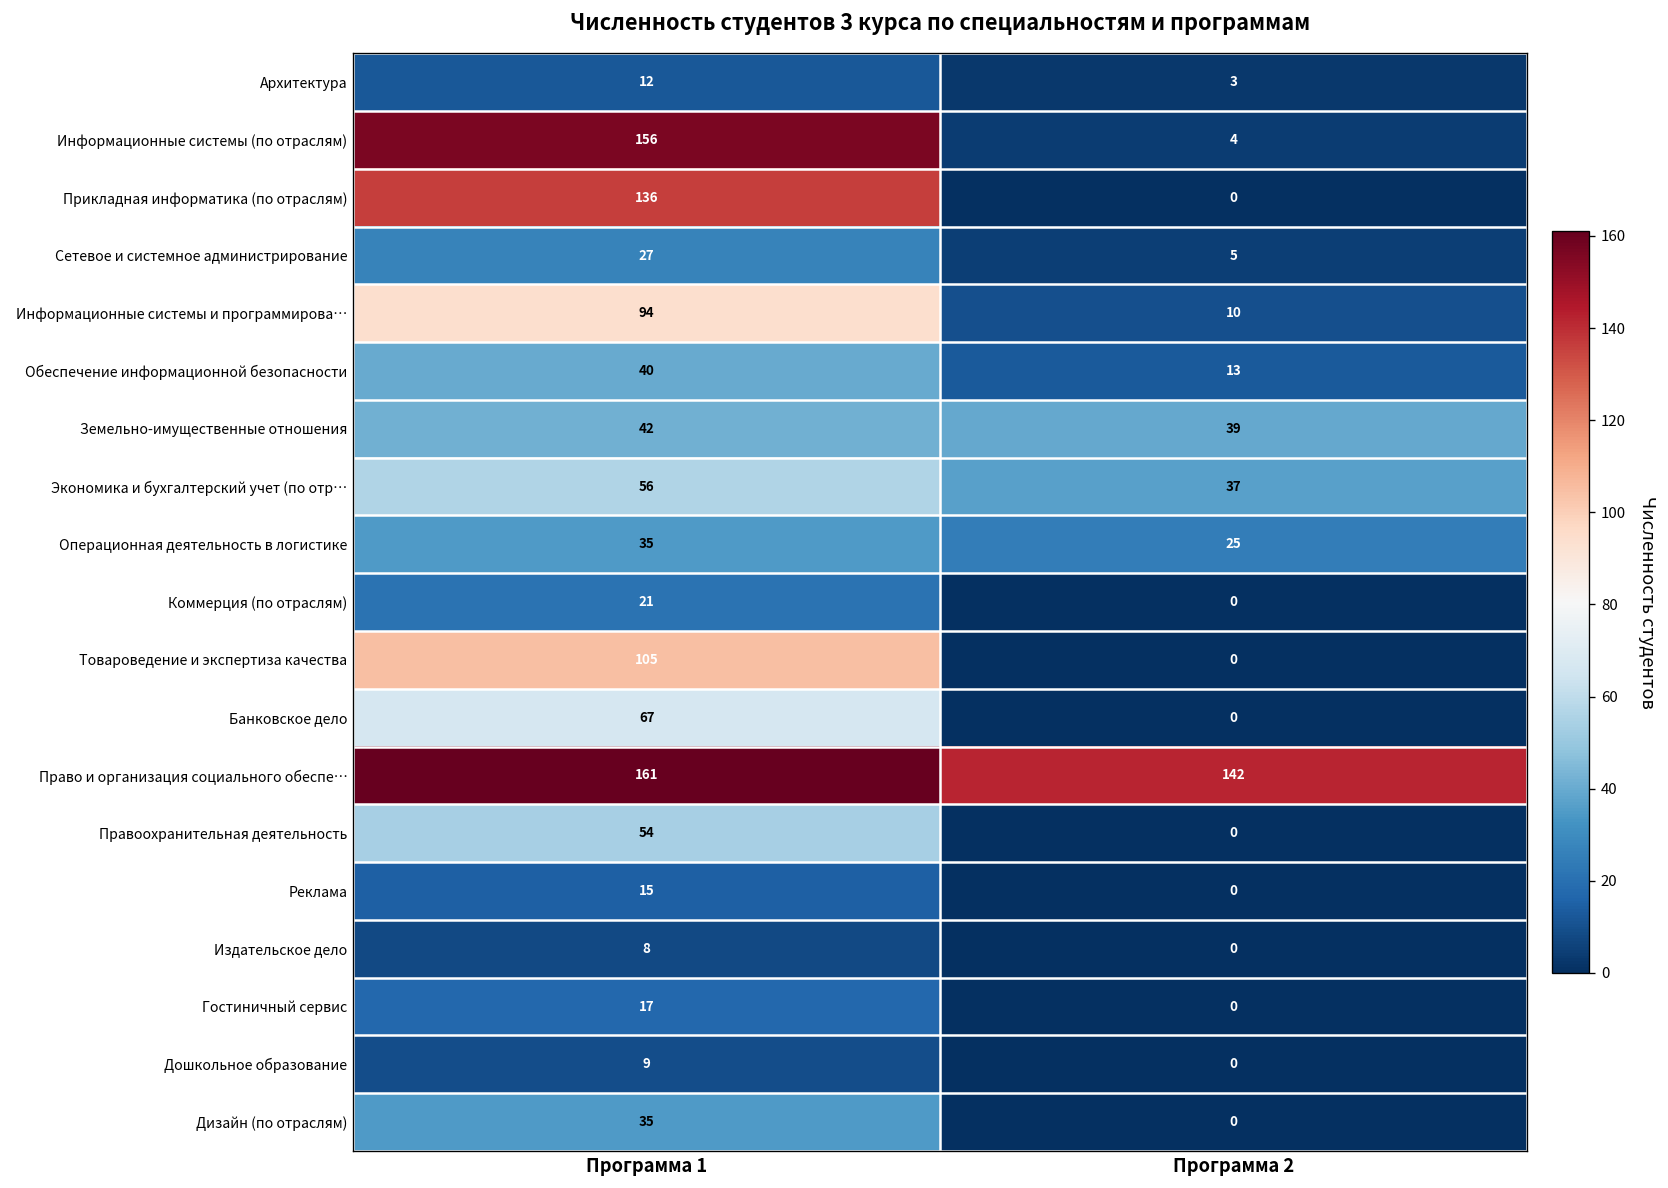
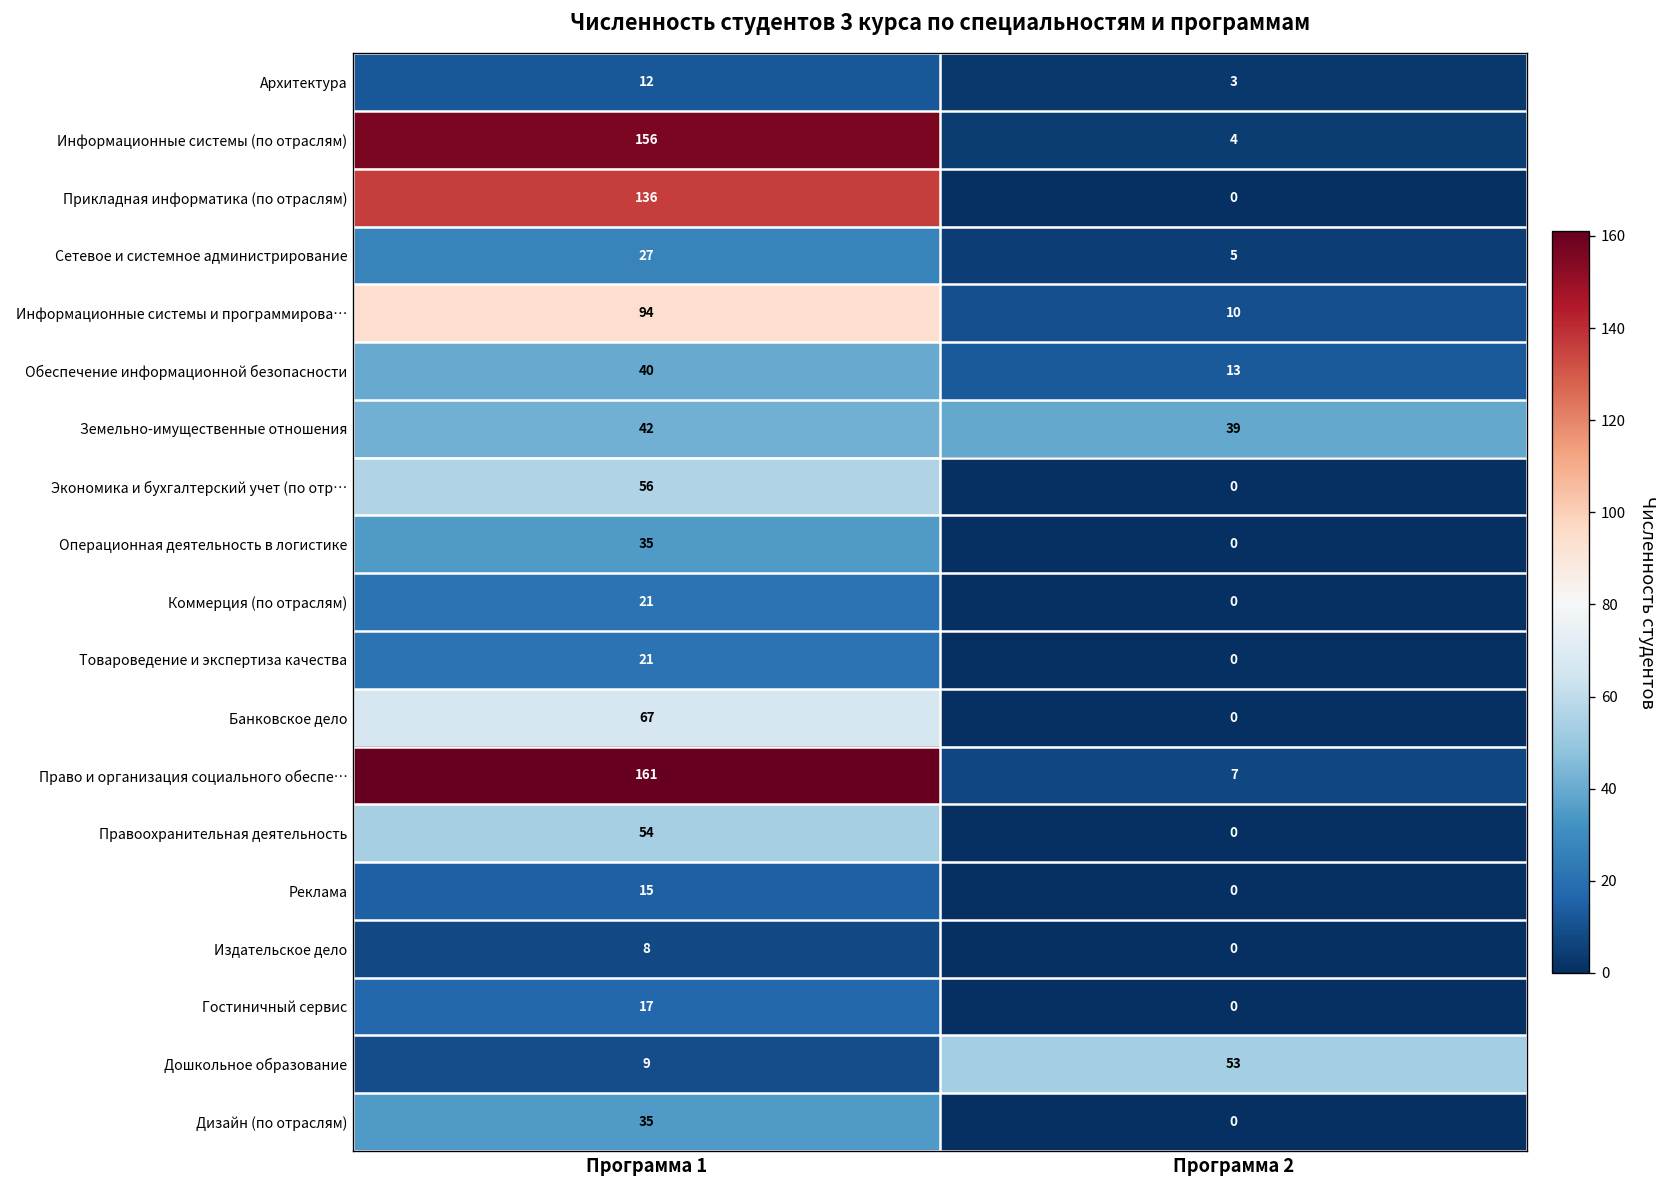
Экономика и бухгалтерский учет (по отр…, Программа 2: 37 -> 0
Операционная деятельность в логистике, Программа 2: 25 -> 0
Товароведение и экспертиза качества, Программа 1: 105 -> 21
Право и организация социального обеспе…, Программа 2: 142 -> 7
Дошкольное образование, Программа 2: 0 -> 53
